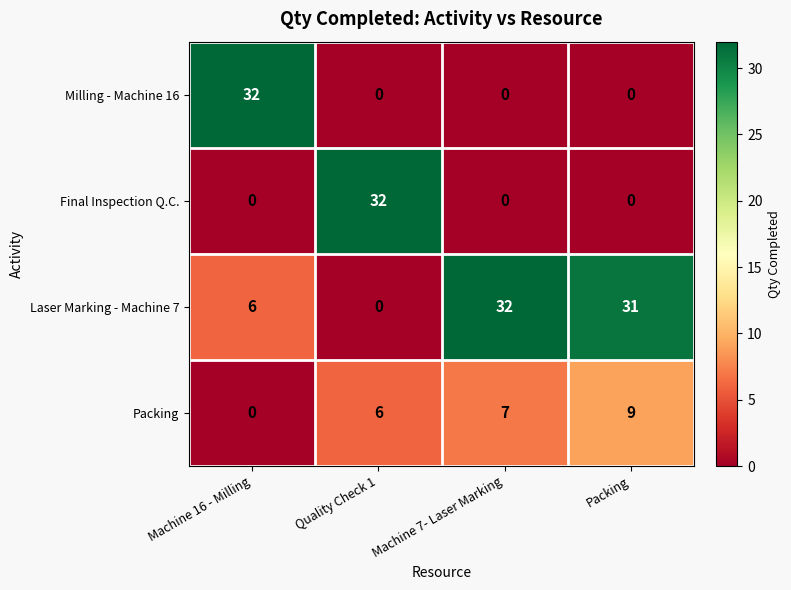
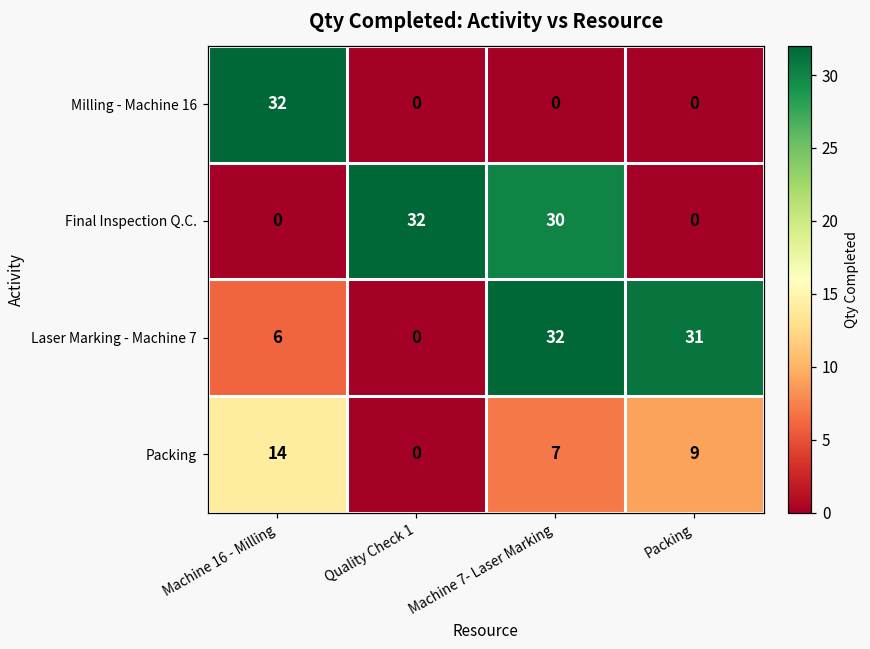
Final Inspection Q.C., Machine 7- Laser Marking: 0 -> 30
Packing, Machine 16 - Milling: 0 -> 14
Packing, Quality Check 1: 6 -> 0
